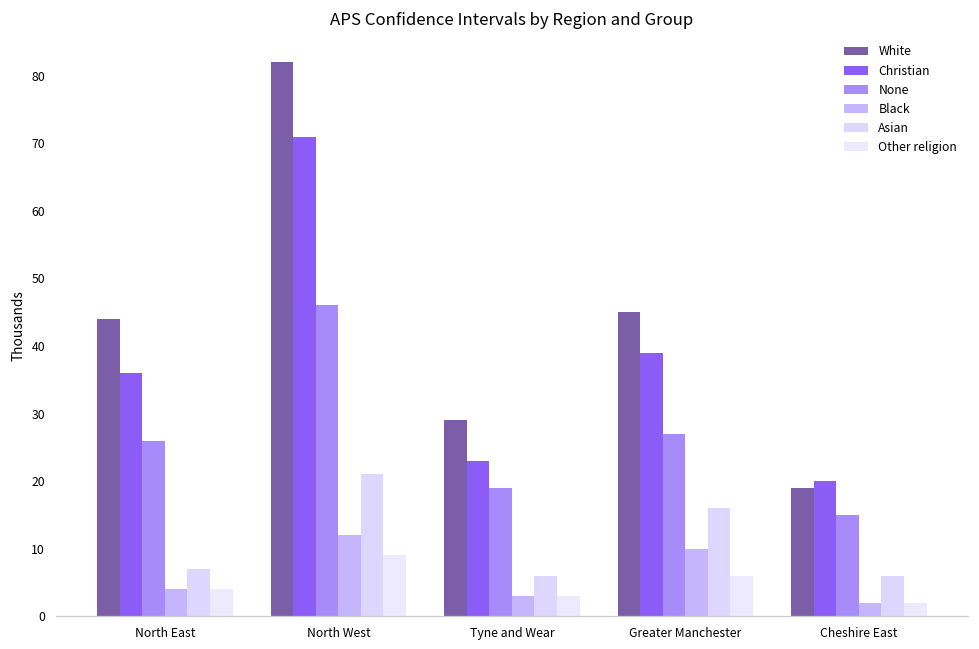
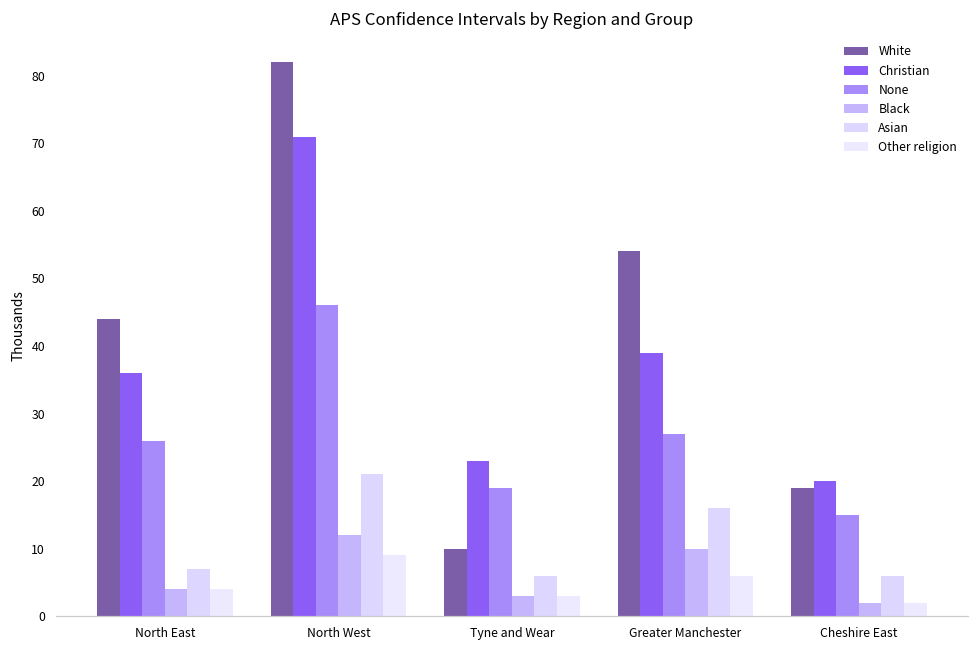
White, Tyne and Wear: 29 -> 10
White, Greater Manchester: 45 -> 54
